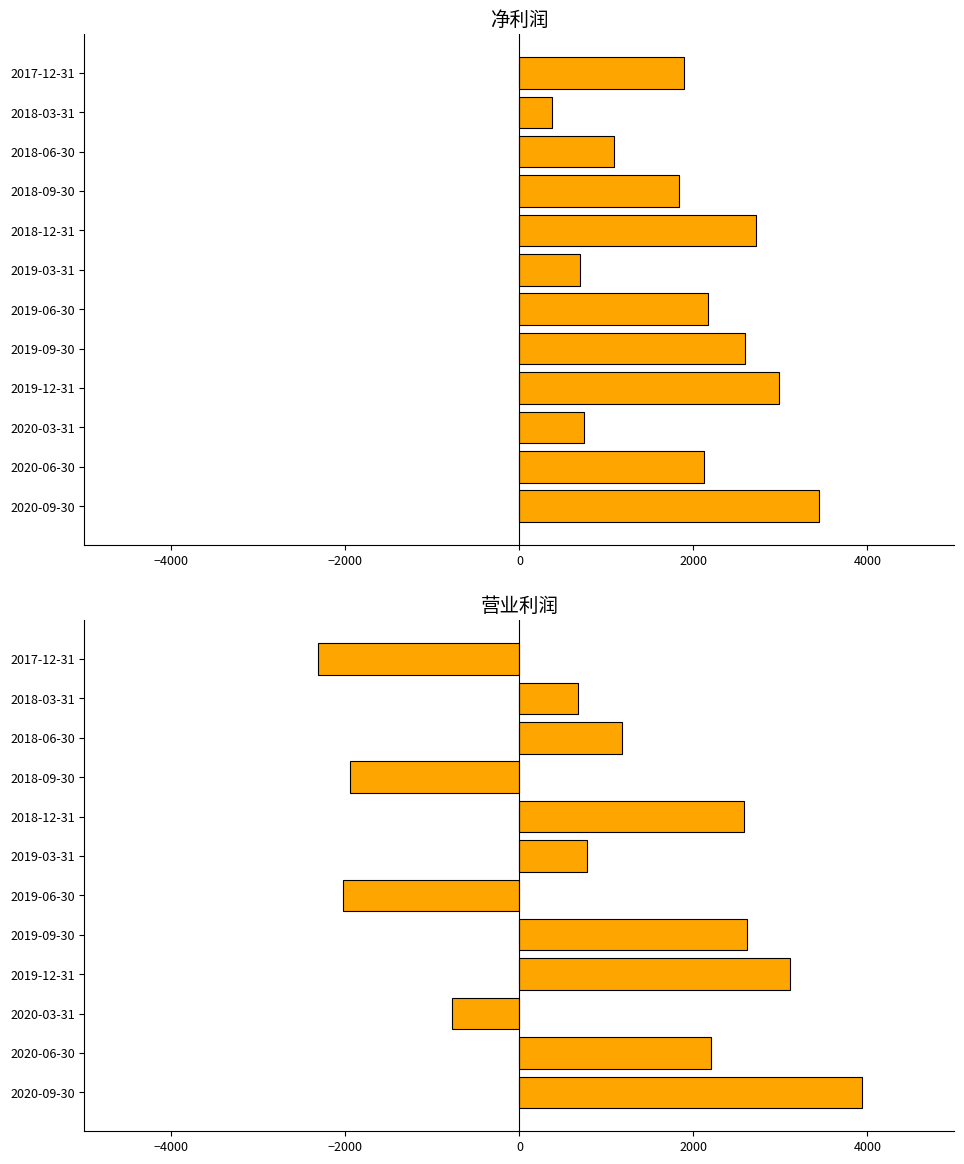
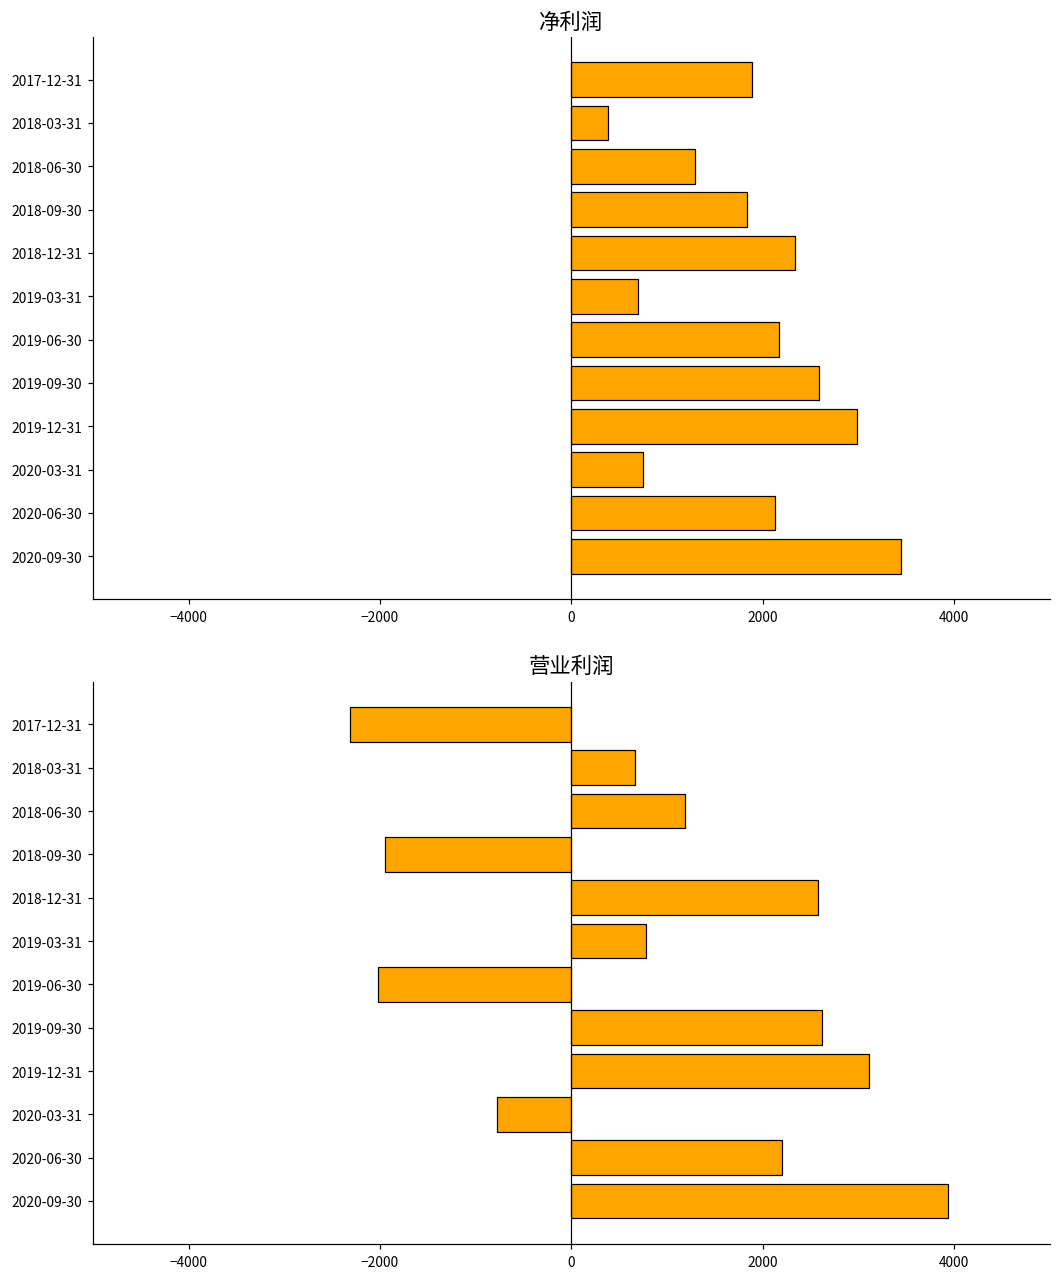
净利润, 2018-06-30: 1100 -> 1300
净利润, 2018-12-31: 2700 -> 2300
